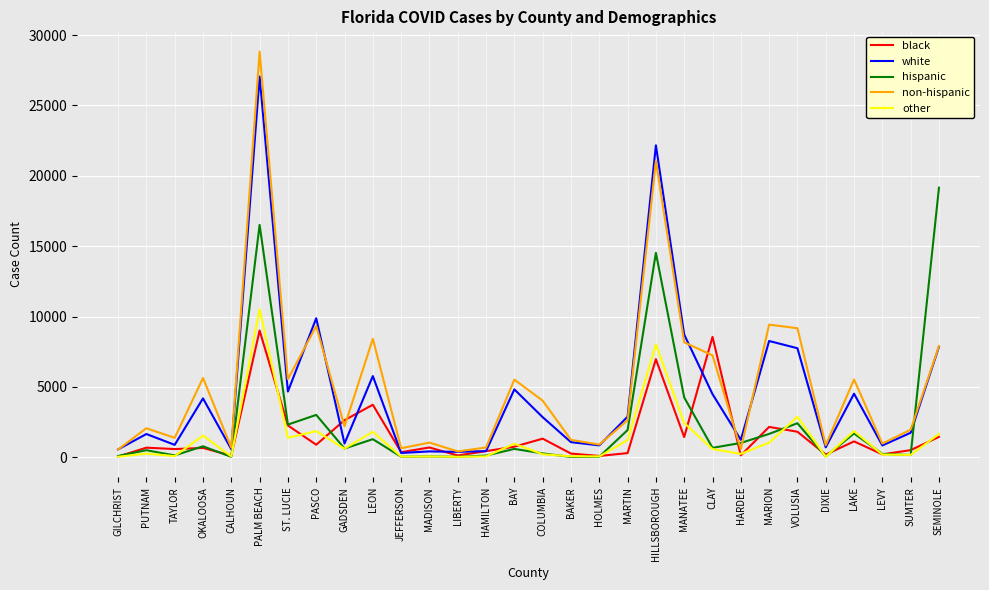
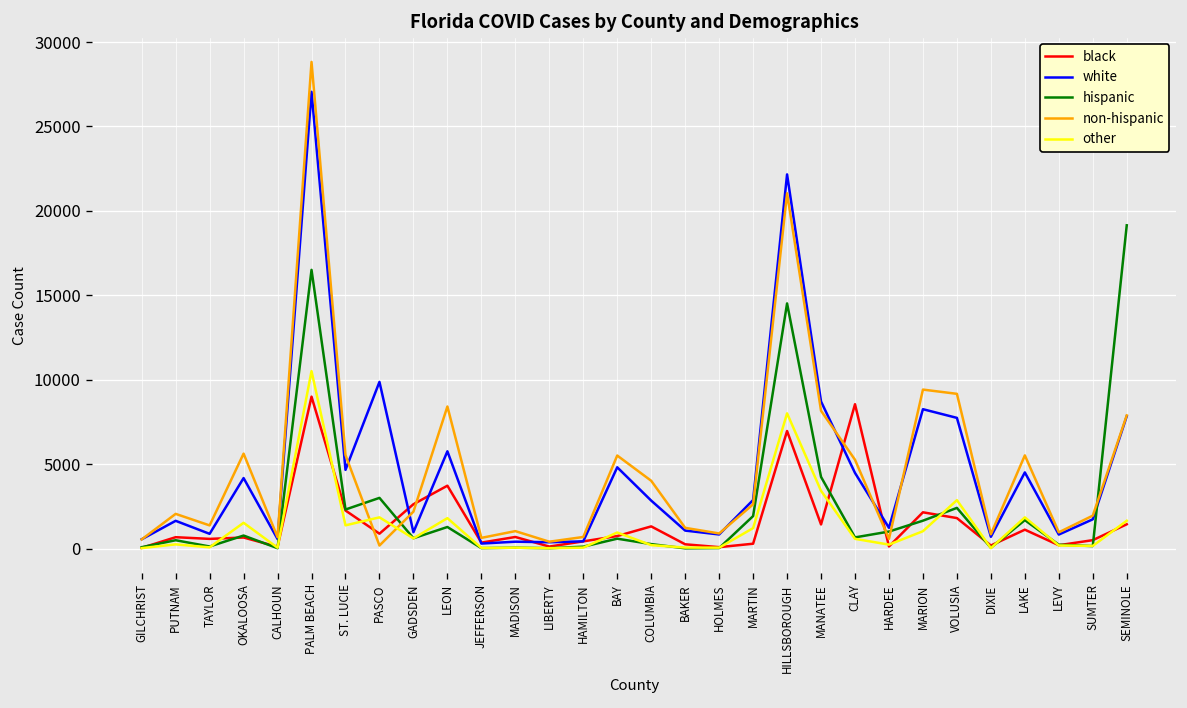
non-hispanic, PASCO: 9300 -> 200
other, MANATEE: 2400 -> 3400
non-hispanic, CLAY: 7200 -> 5300
